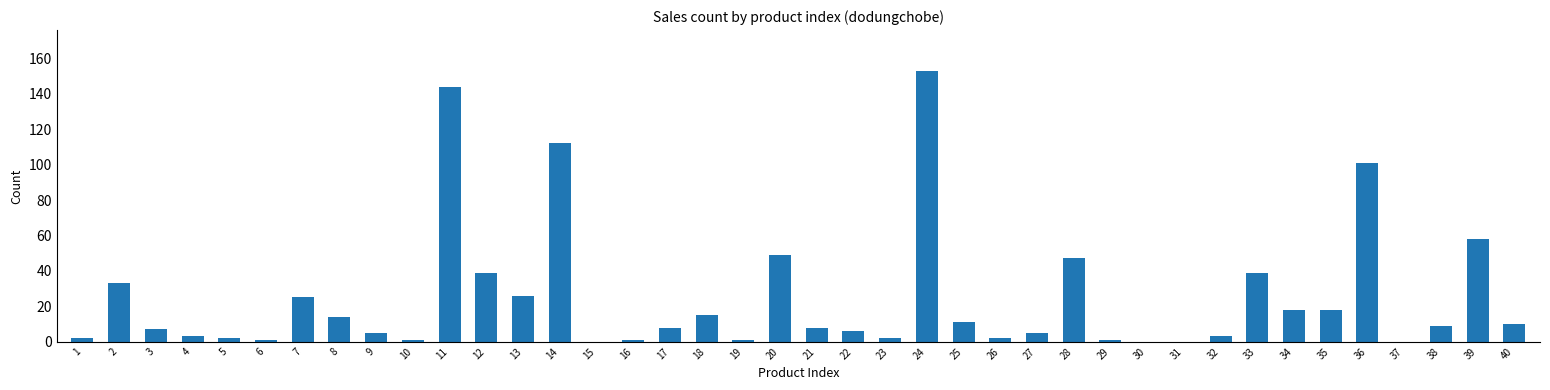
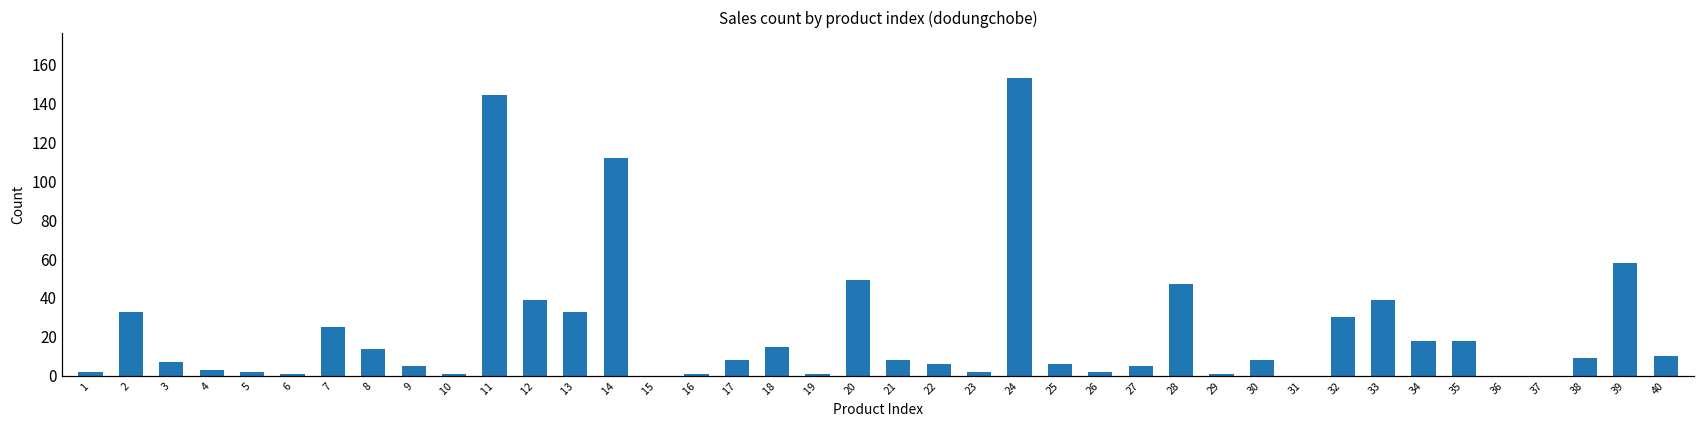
13: 26 -> 33
25: 11 -> 6
30: 0 -> 8
32: 3 -> 30
36: 101 -> 0
